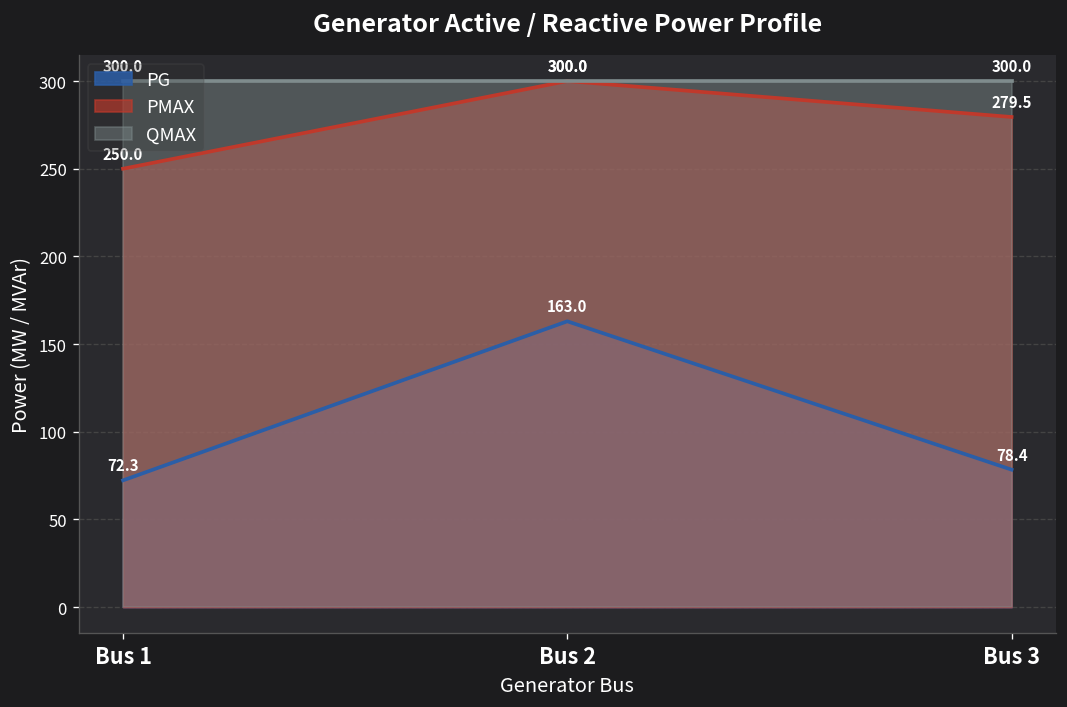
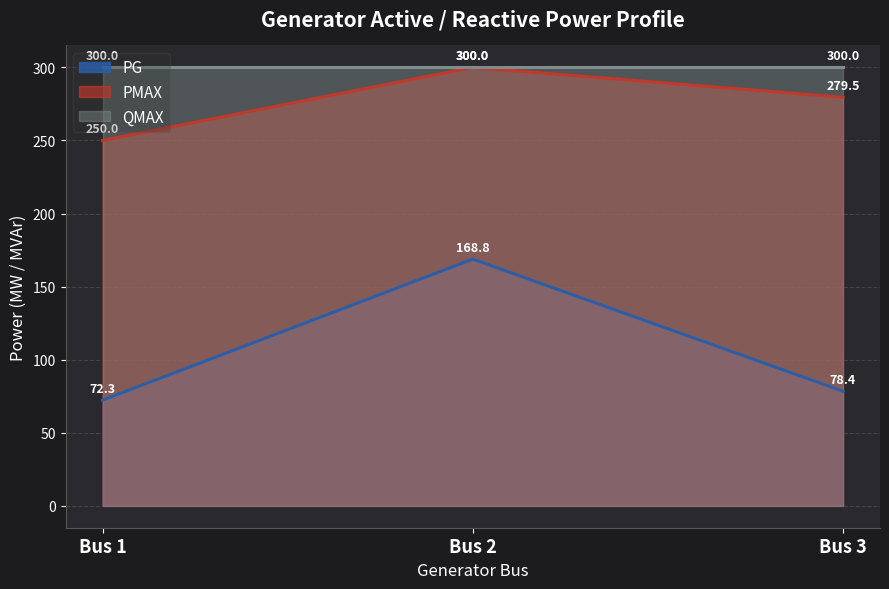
PG, Bus 2: 163.0 -> 168.8
